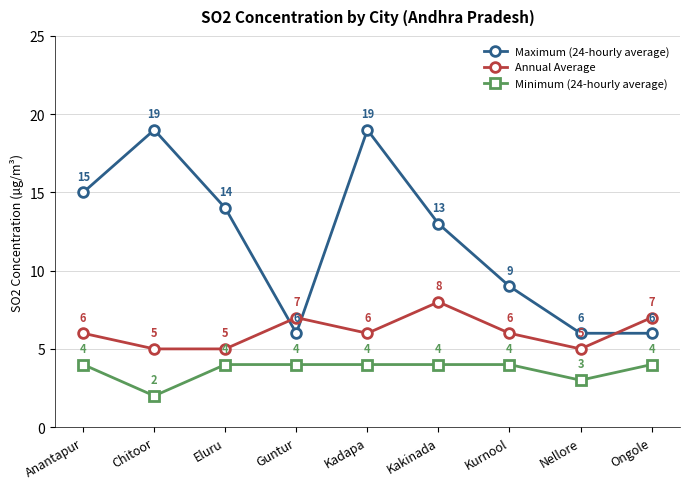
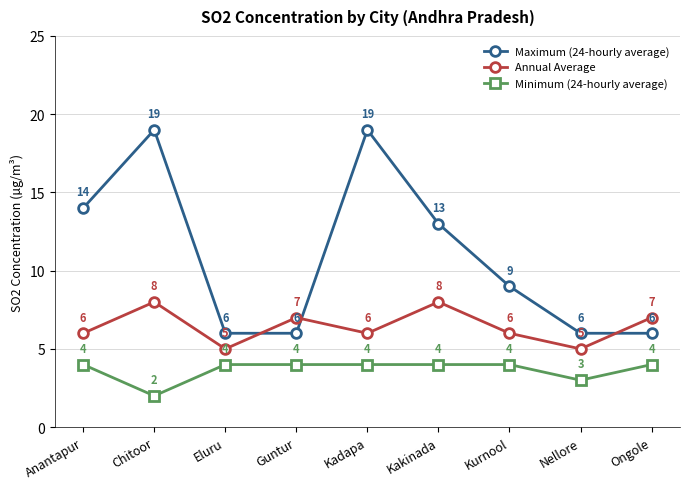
Maximum (24-hourly average), Anantapur: 15 -> 14
Annual Average, Chitoor: 5 -> 8
Maximum (24-hourly average), Eluru: 14 -> 6
